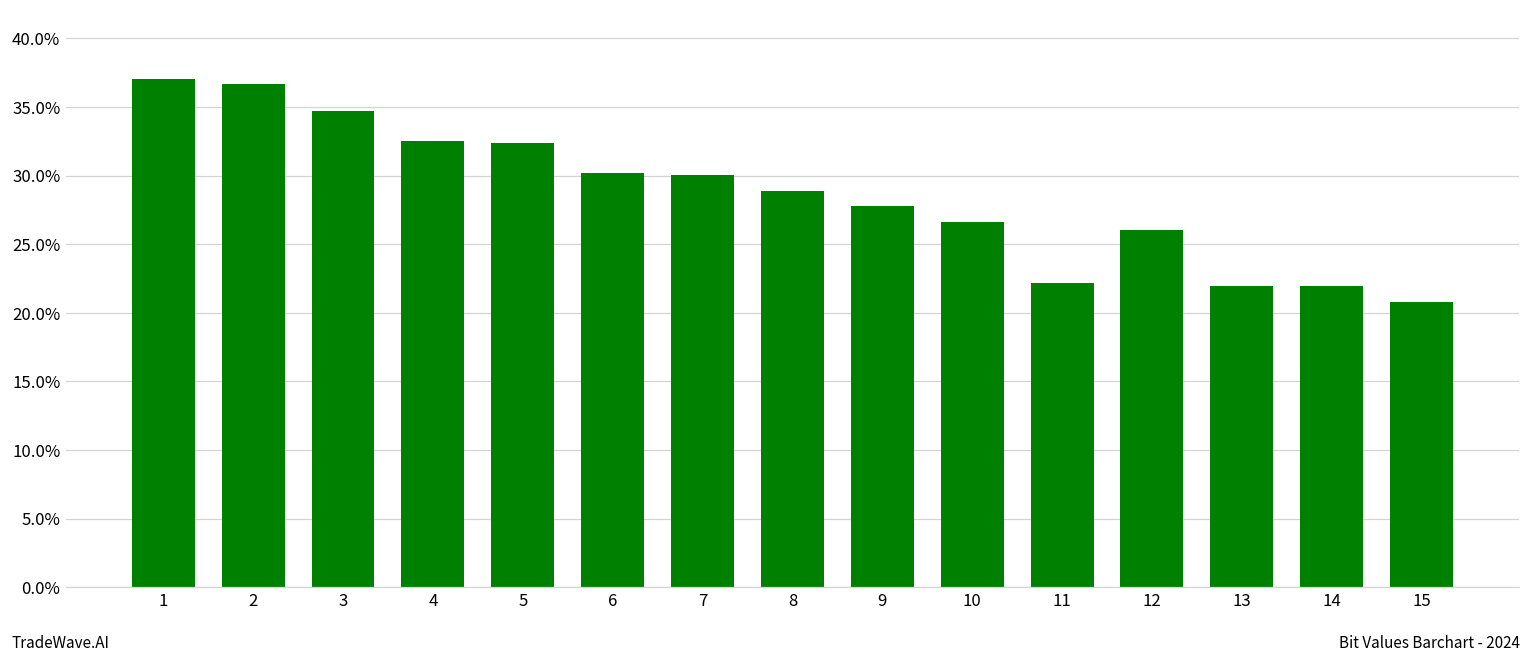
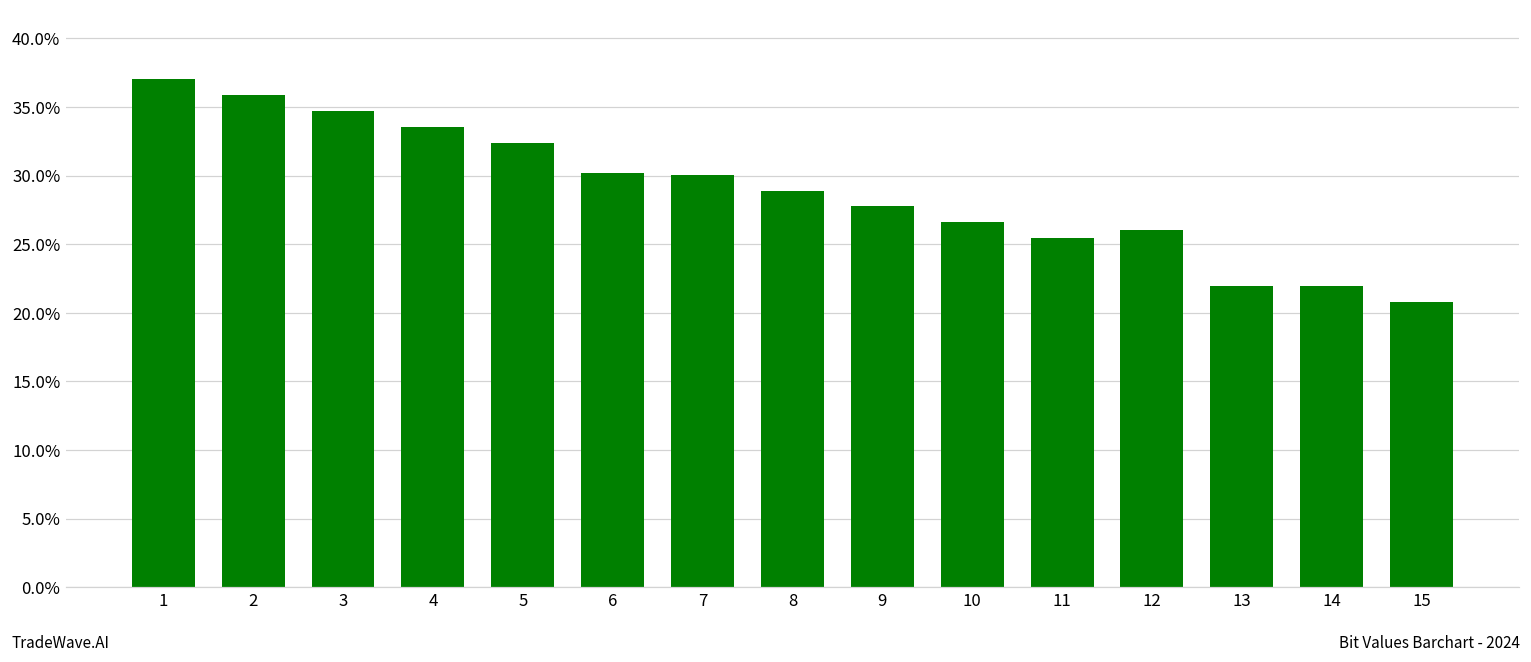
2: 36.7% -> 35.8%
4: 32.5% -> 33.5%
11: 22.2% -> 25.4%
